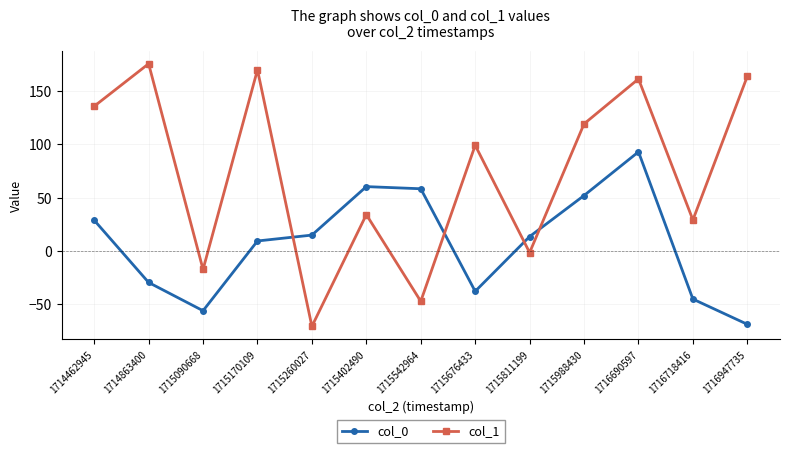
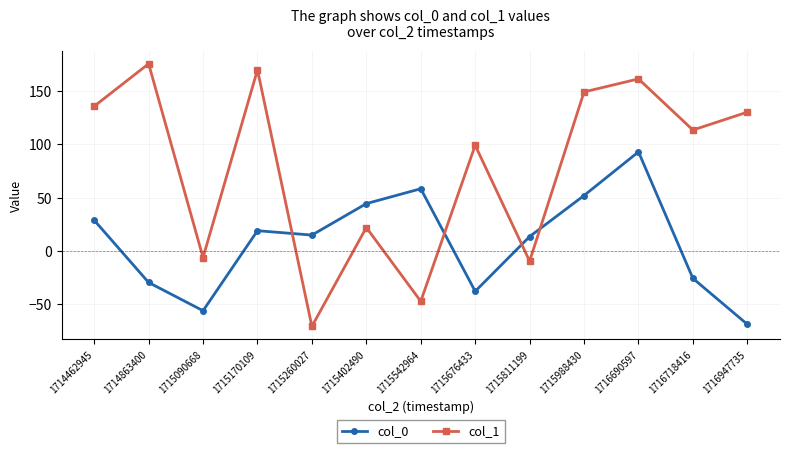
col_1, 1715090668: -17 -> -6
col_0, 1715170109: 9 -> 19
col_0, 1715402490: 60 -> 44
col_1, 1715402490: 34 -> 22
col_1, 1715811199: -1 -> -9
col_1, 1715988430: 119 -> 149
col_0, 1716718416: -45 -> -26
col_1, 1716718416: 29 -> 113
col_1, 1716947735: 164 -> 130
